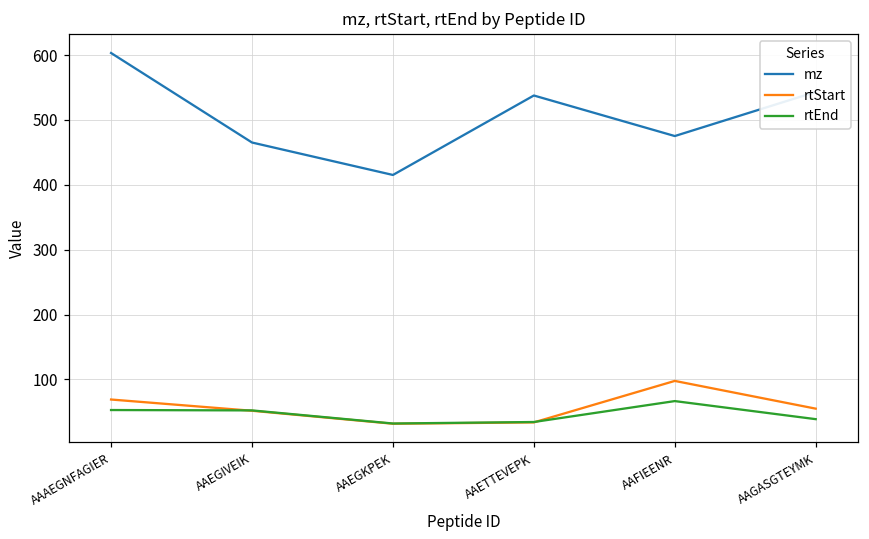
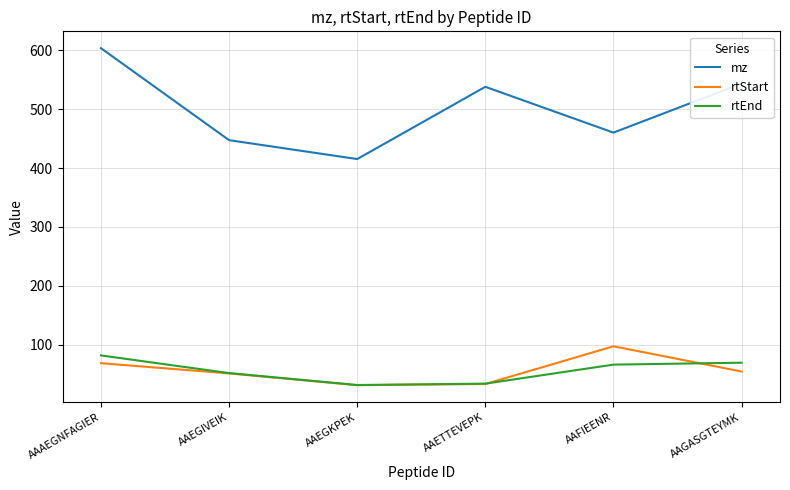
rtEnd, AAAEGNFAGIER: 50 -> 80
mz, AAEGIVEIK: 470 -> 450
mz, AAFIEENR: 480 -> 460
rtEnd, AAGASGTEYMK: 40 -> 70
